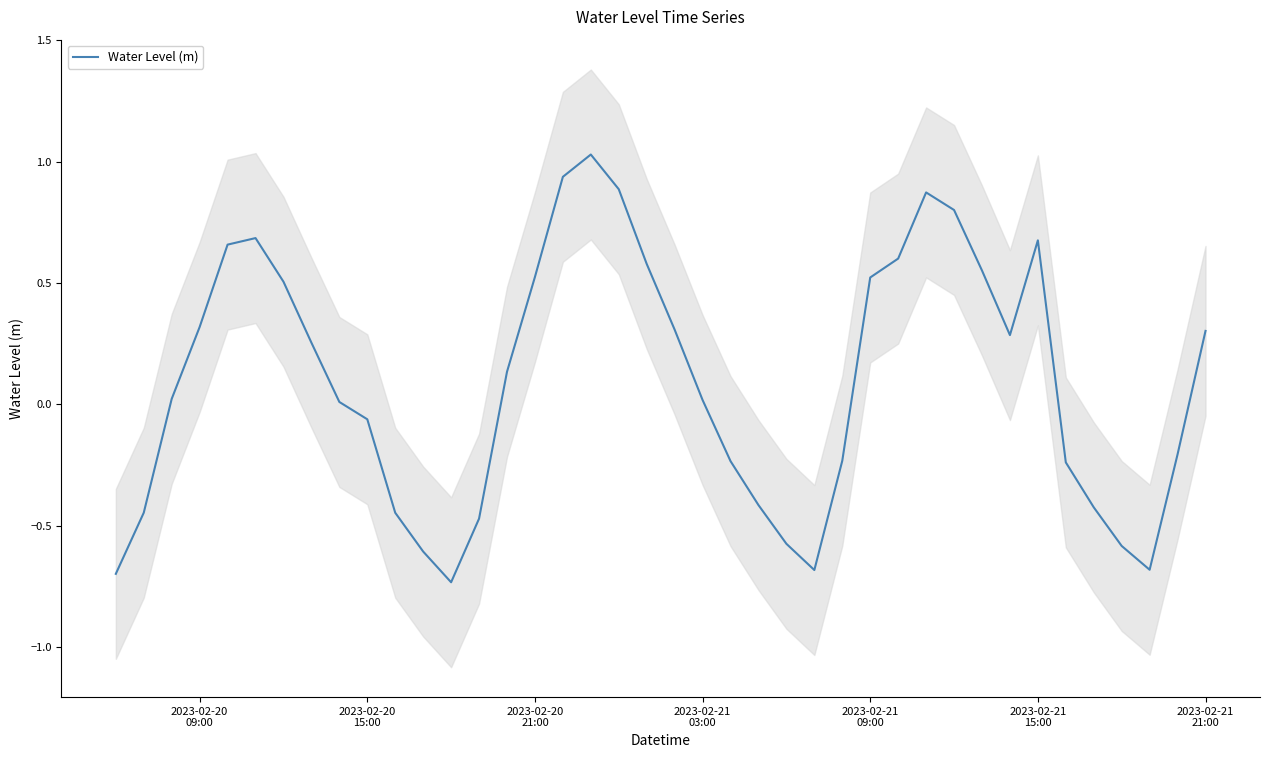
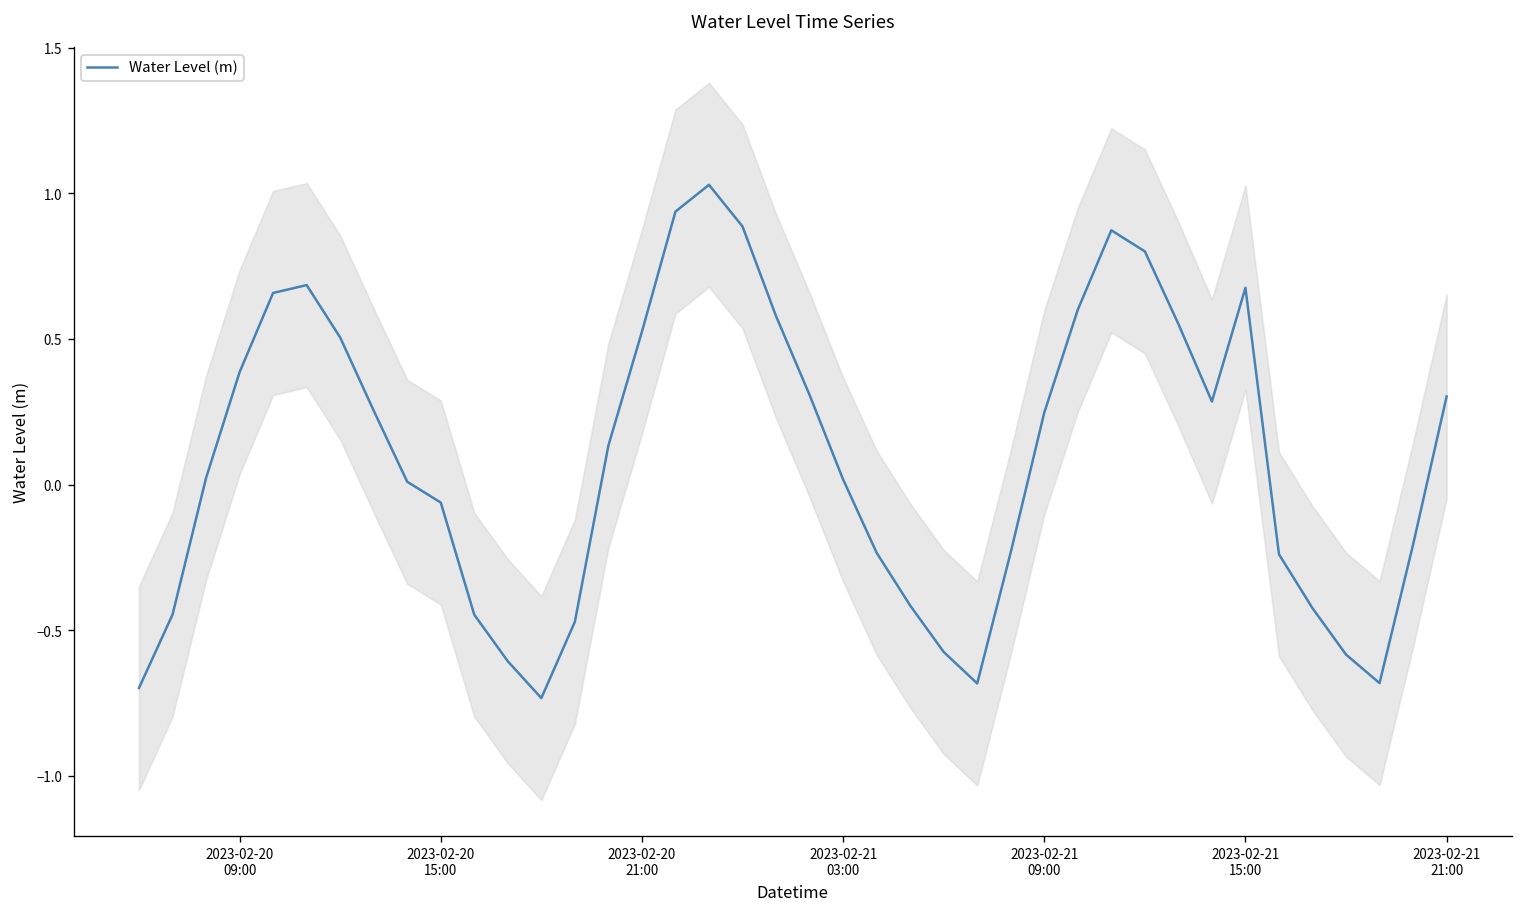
Water Level (m), 2023-02-20 09:00: 0.32 -> 0.39
Water Level (m), 2023-02-21 09:00: 0.52 -> 0.25
